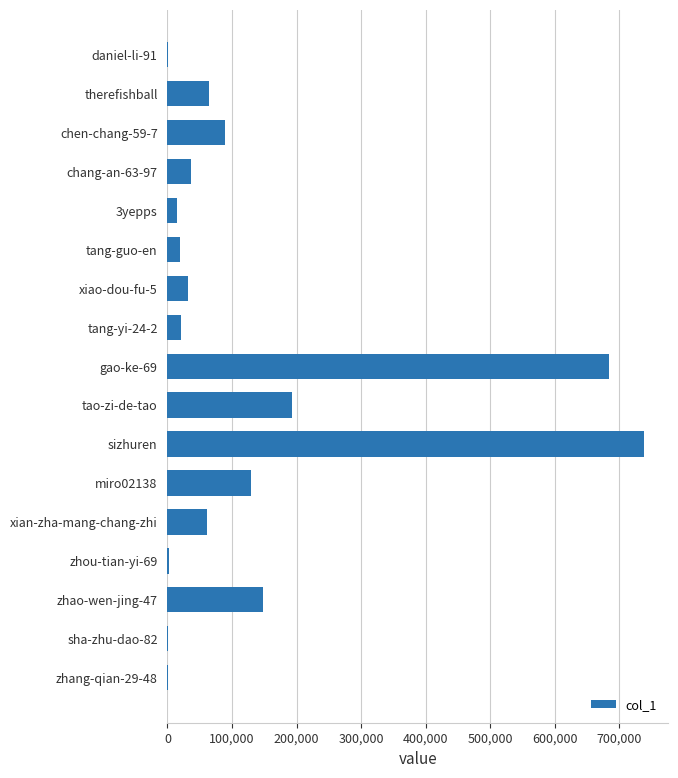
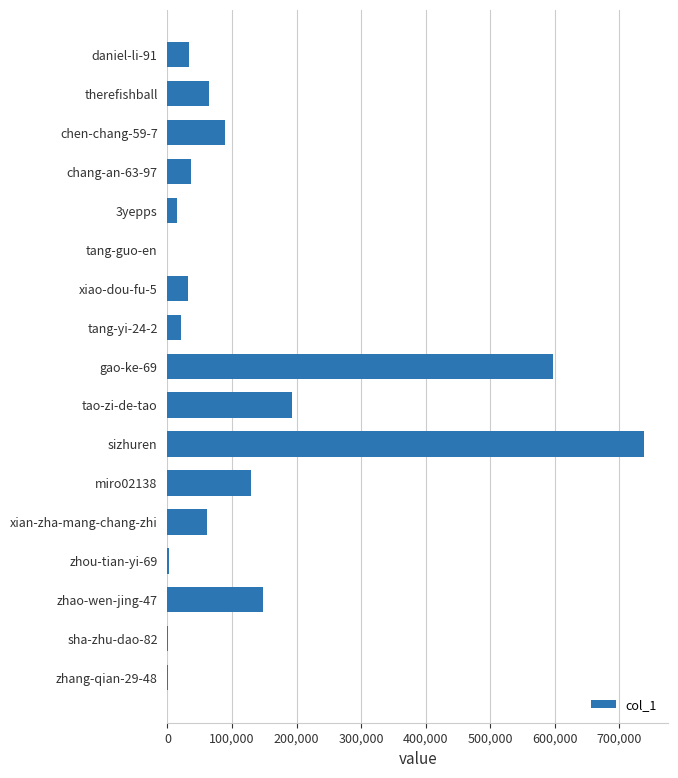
daniel-li-91: 0 -> 30,000
tang-guo-en: 20,000 -> 0
gao-ke-69: 680,000 -> 600,000
